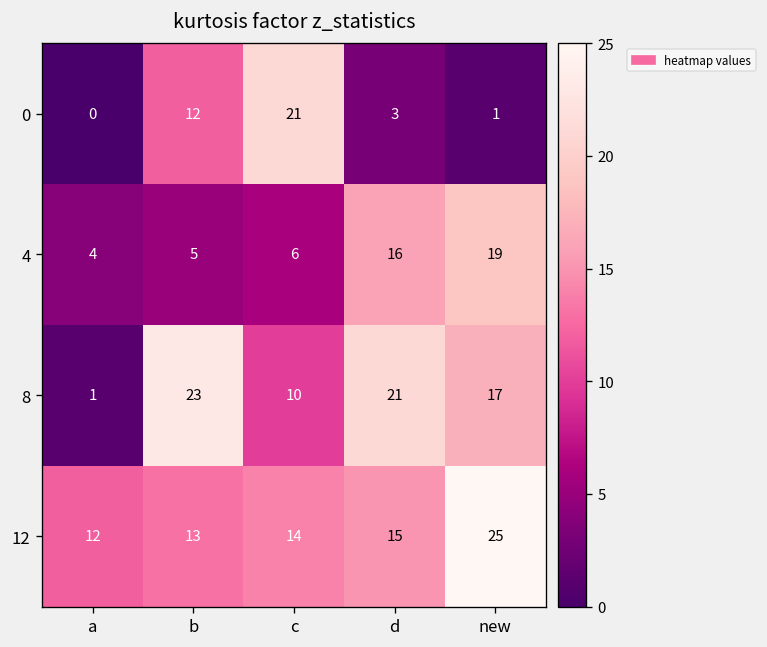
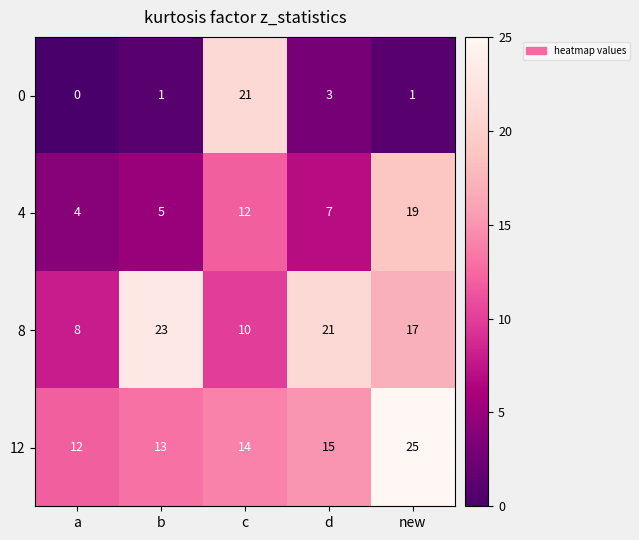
0, b: 12 -> 1
4, c: 6 -> 12
4, d: 16 -> 7
8, a: 1 -> 8
